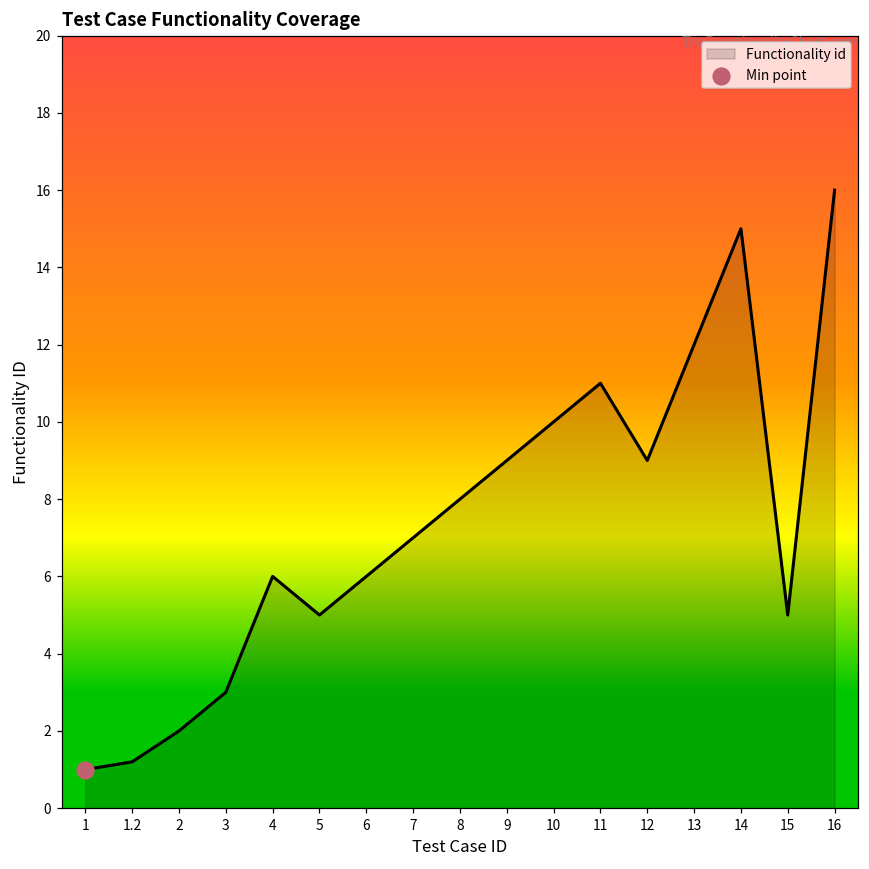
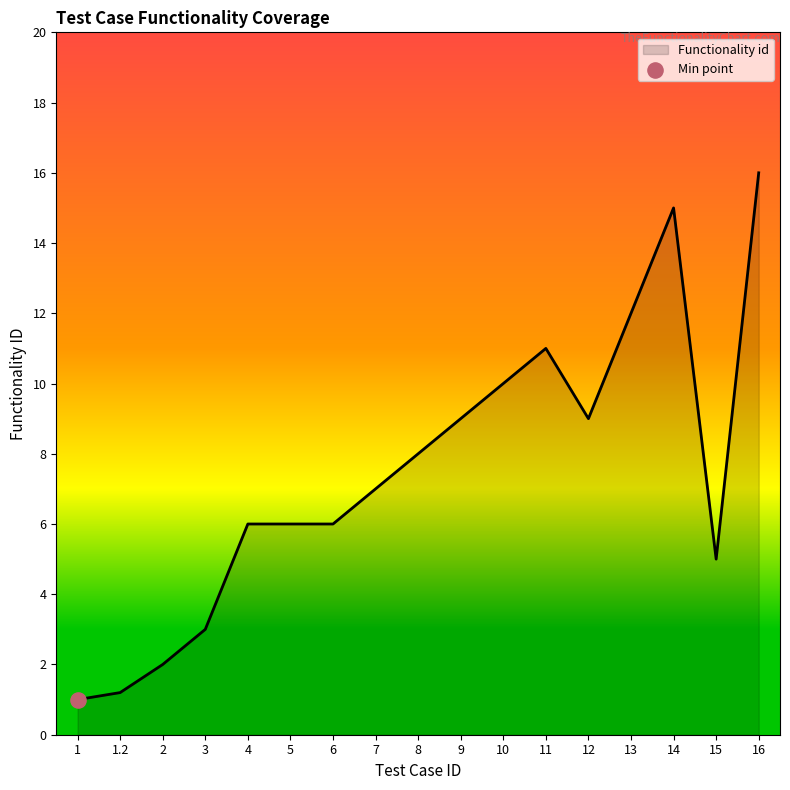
Functionality id, 5: 5 -> 6
